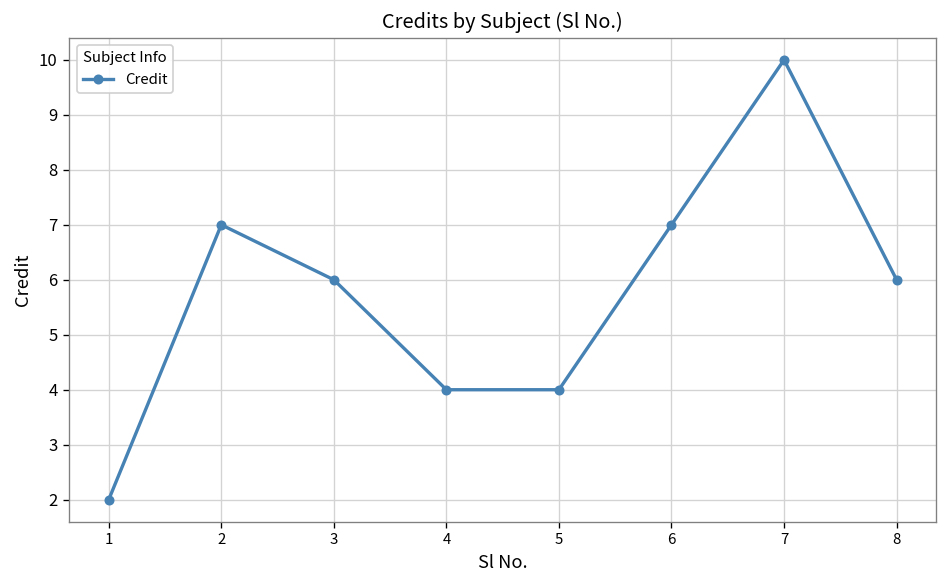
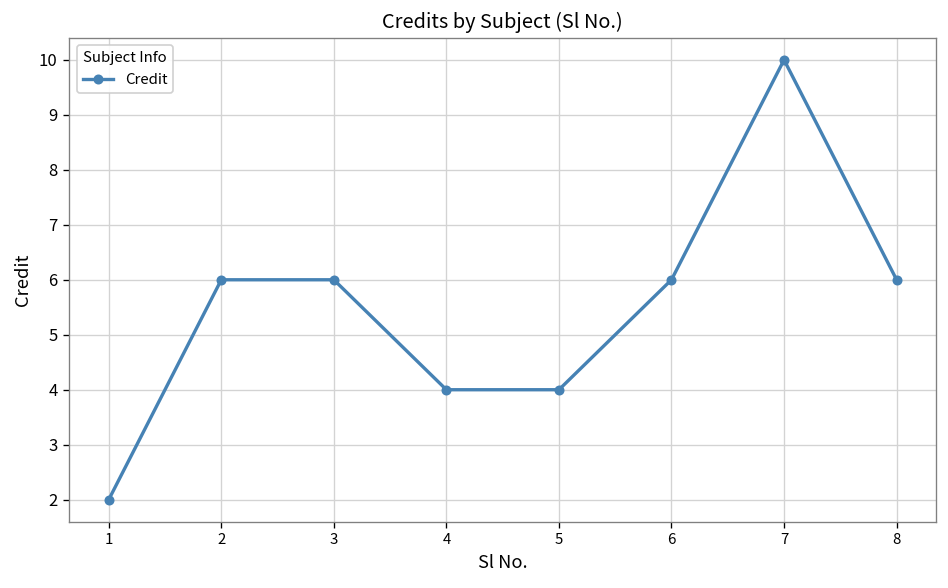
2: 7 -> 6
6: 7 -> 6
